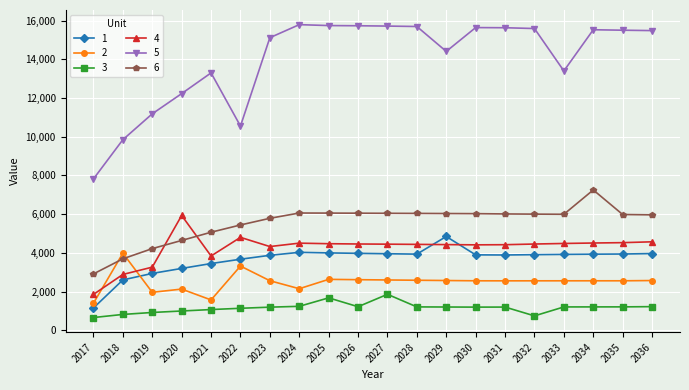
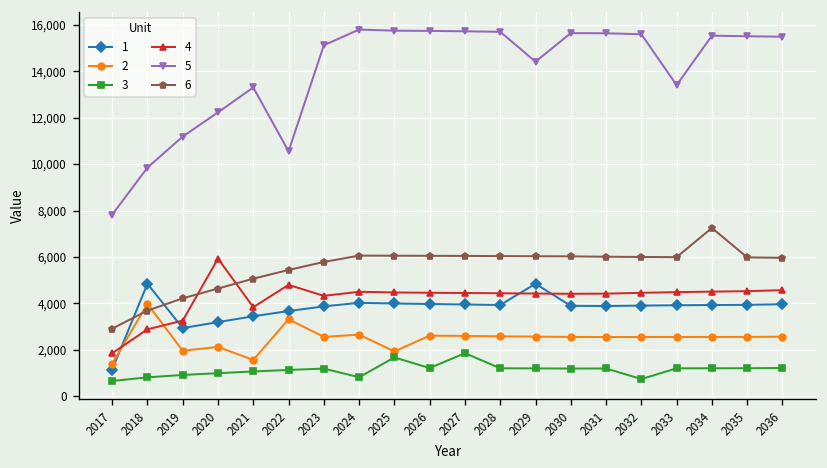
1, 2018: 2,600 -> 4,800
2, 2024: 2,100 -> 2,700
3, 2024: 1,200 -> 800
2, 2025: 2,600 -> 1,900
